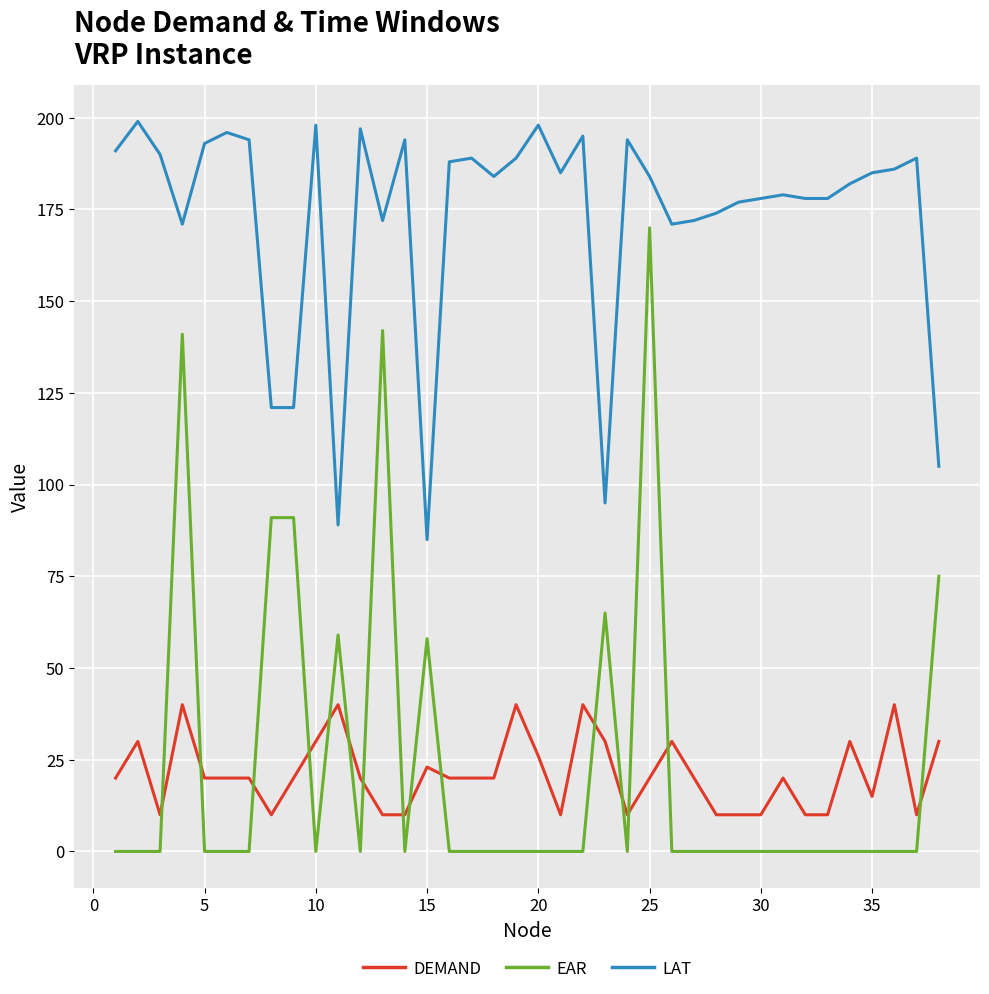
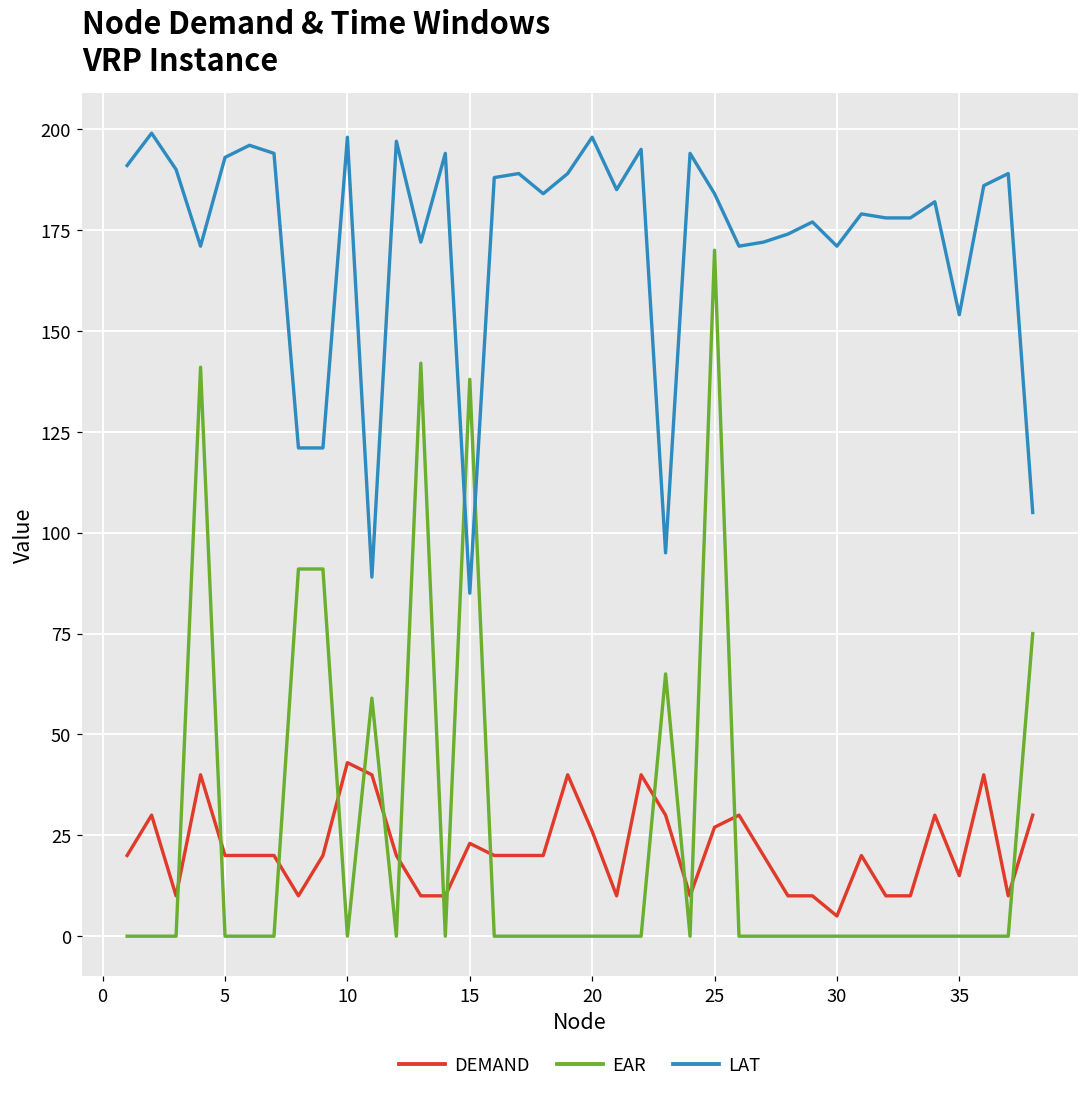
DEMAND, 10: 30 -> 43
EAR, 15: 58 -> 138
DEMAND, 25: 20 -> 27
DEMAND, 30: 10 -> 5
LAT, 30: 178 -> 171
LAT, 35: 185 -> 154
